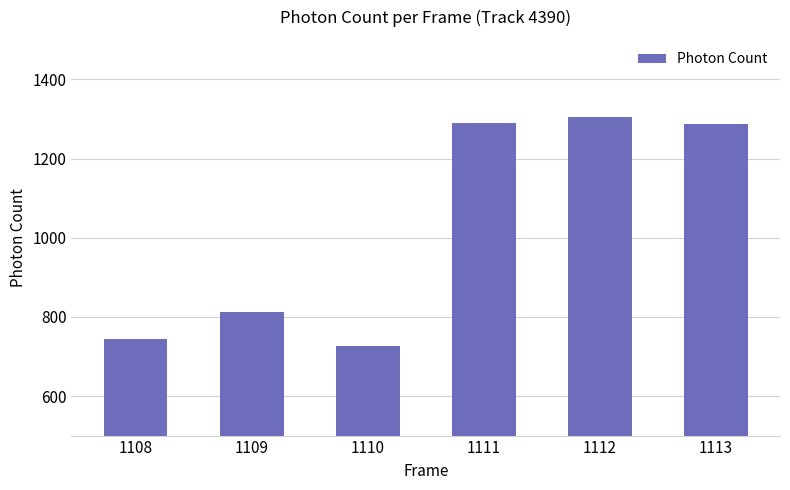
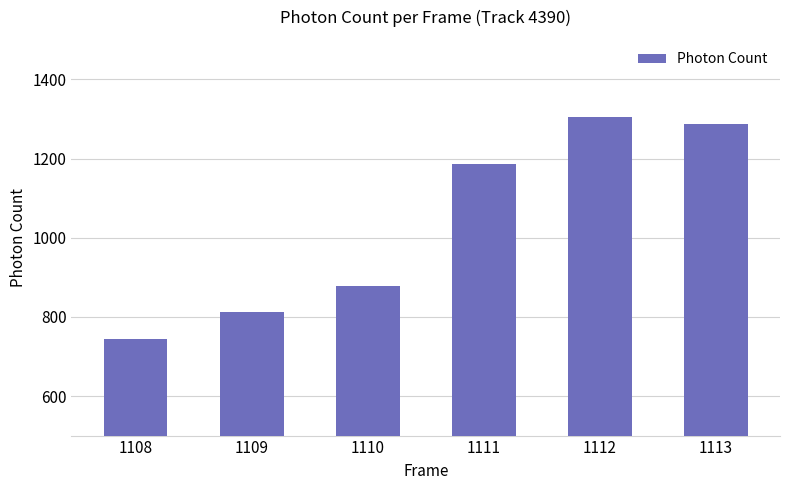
1110: 730 -> 880
1111: 1290 -> 1190
